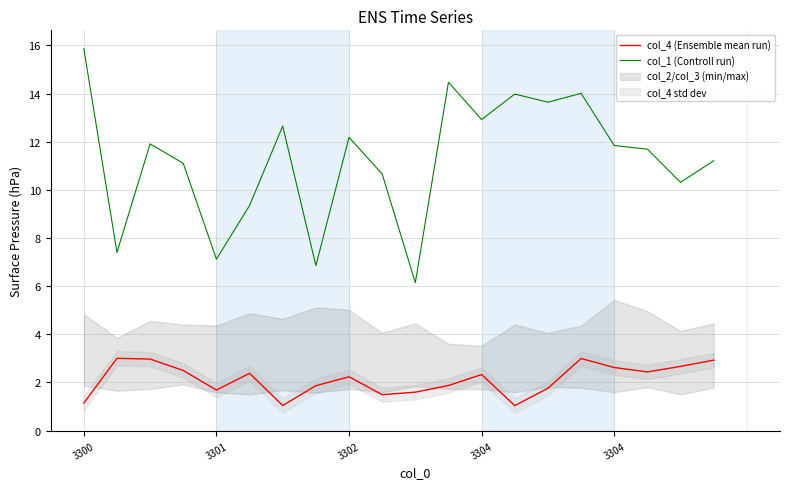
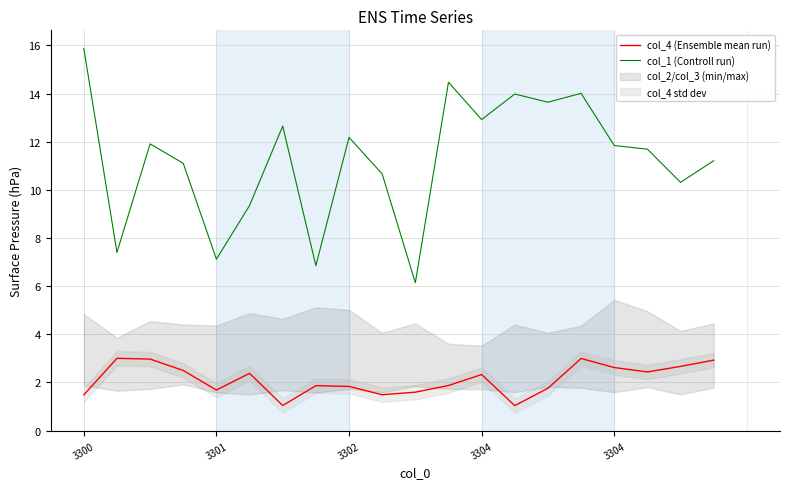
col_4 (Ensemble mean run), 3300: 1.1 -> 1.5
col_4 (Ensemble mean run), 3302: 2.2 -> 1.8
